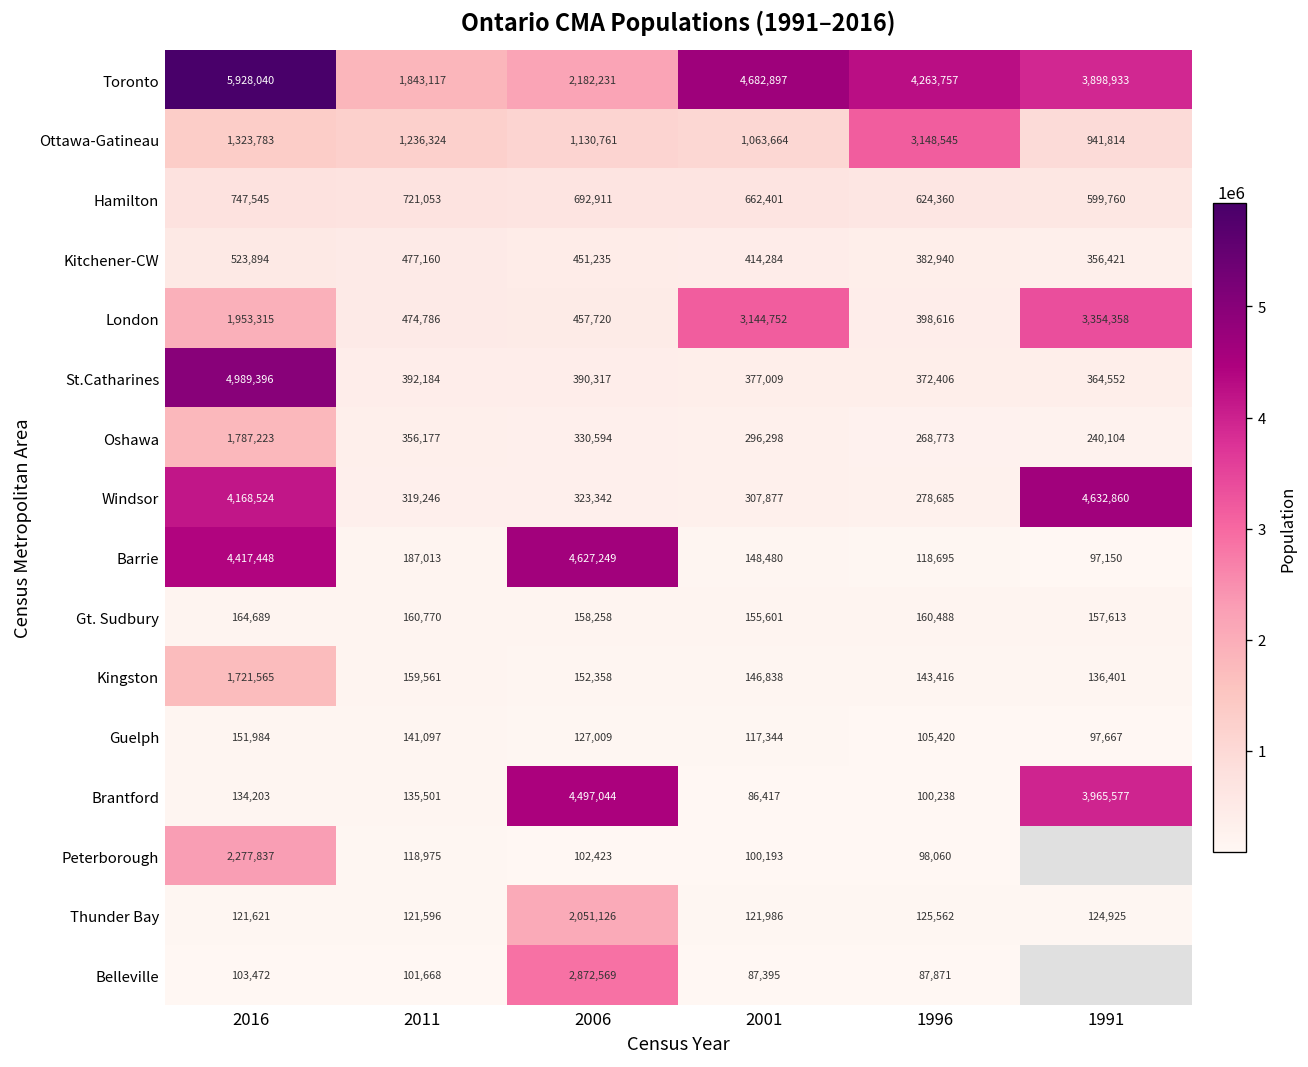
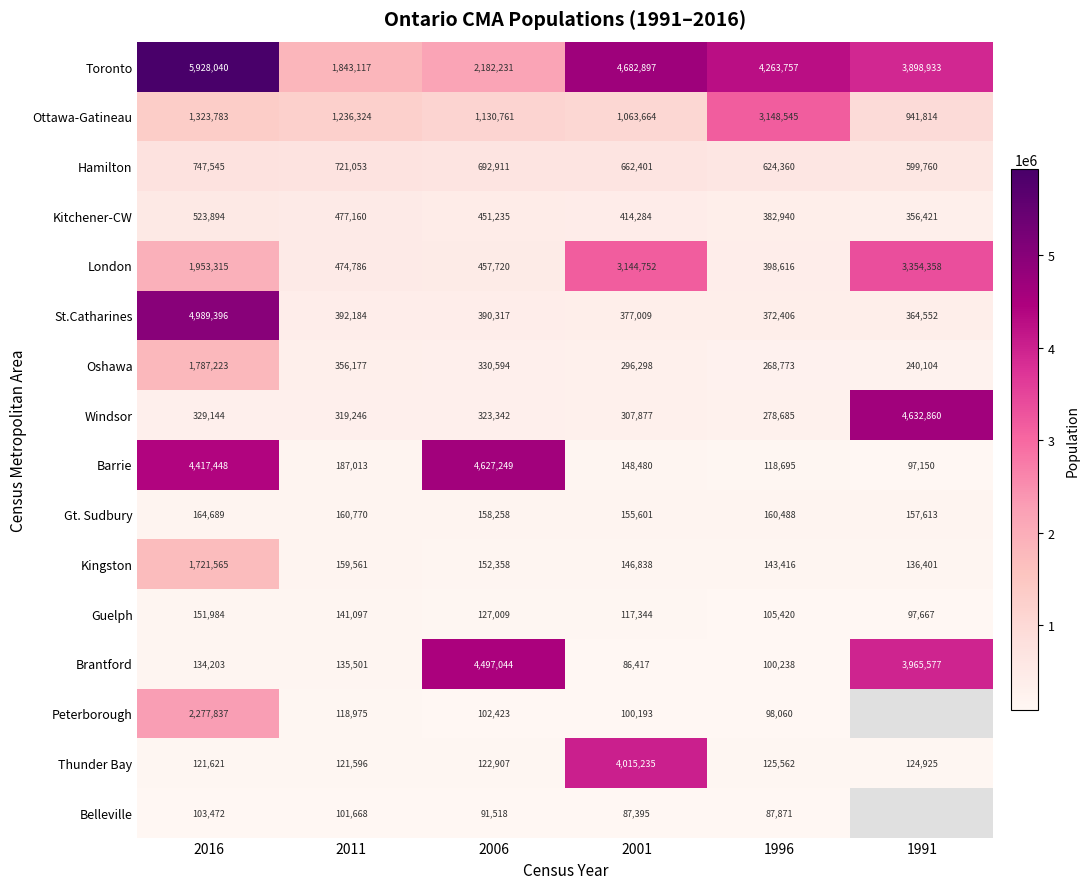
Windsor, 2016: 4,168,524 -> 329,144
Thunder Bay, 2006: 2,051,126 -> 122,907
Thunder Bay, 2001: 121,986 -> 4,015,235
Belleville, 2006: 2,872,569 -> 91,518
